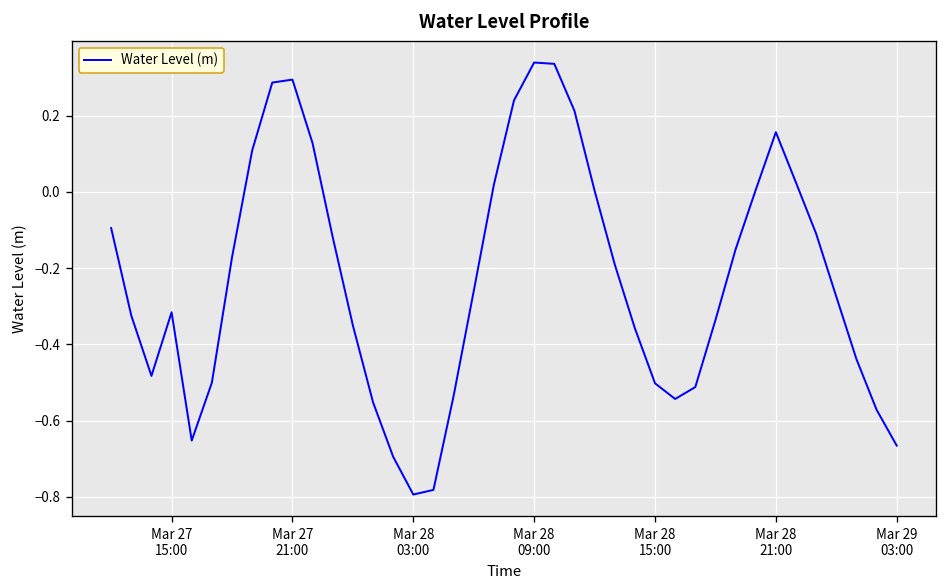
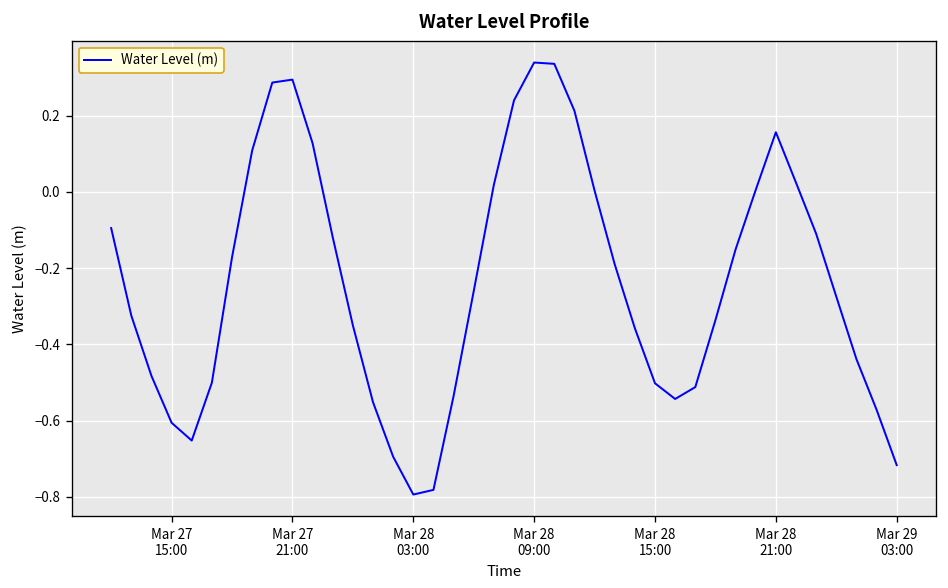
Mar 27 15:00: -0.32 -> -0.61
Mar 29 03:00: -0.67 -> -0.72
